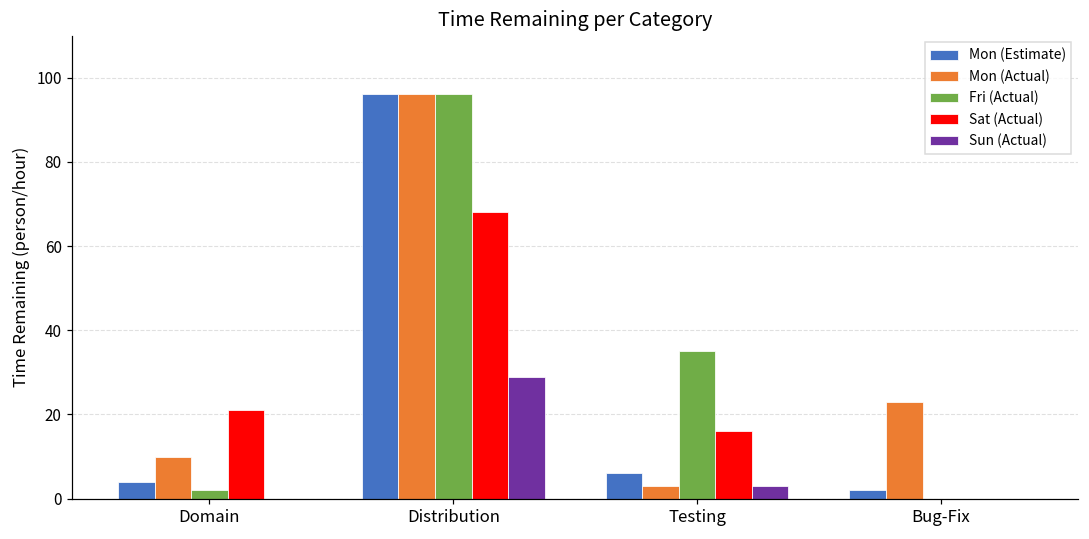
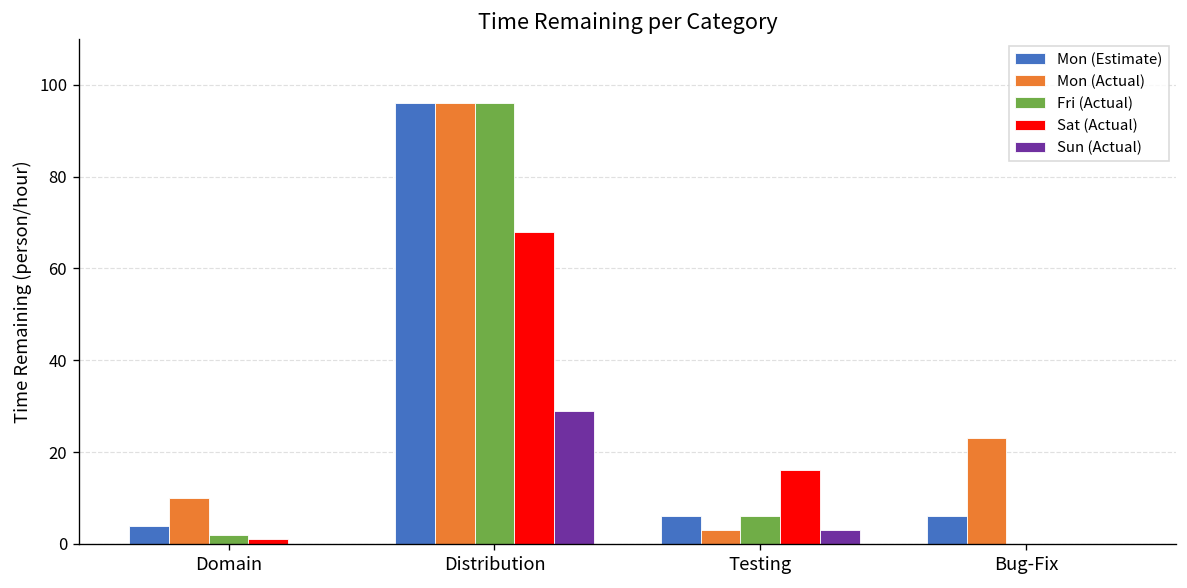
Sat (Actual), Domain: 21 -> 1
Fri (Actual), Testing: 35 -> 6
Mon (Estimate), Bug-Fix: 2 -> 6
